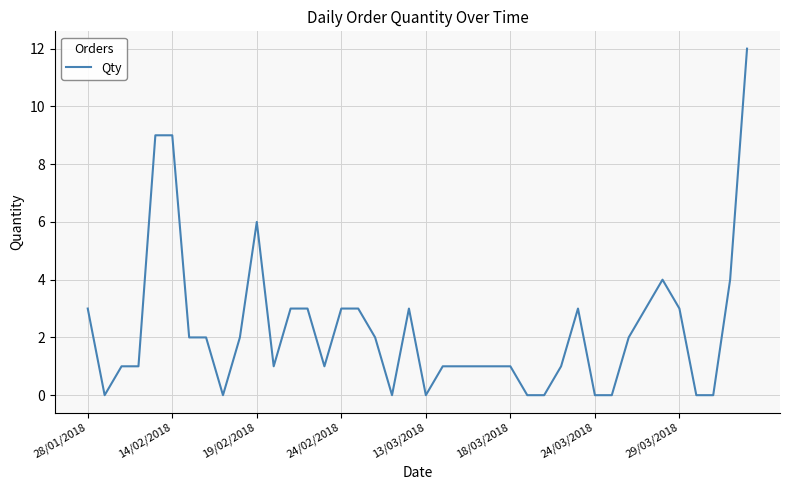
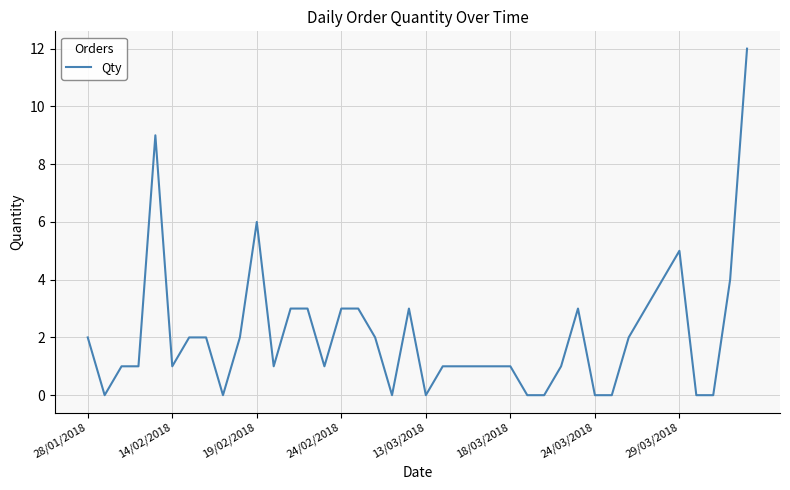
28/01/2018: 3 -> 2
14/02/2018: 9 -> 1
29/03/2018: 3 -> 5
